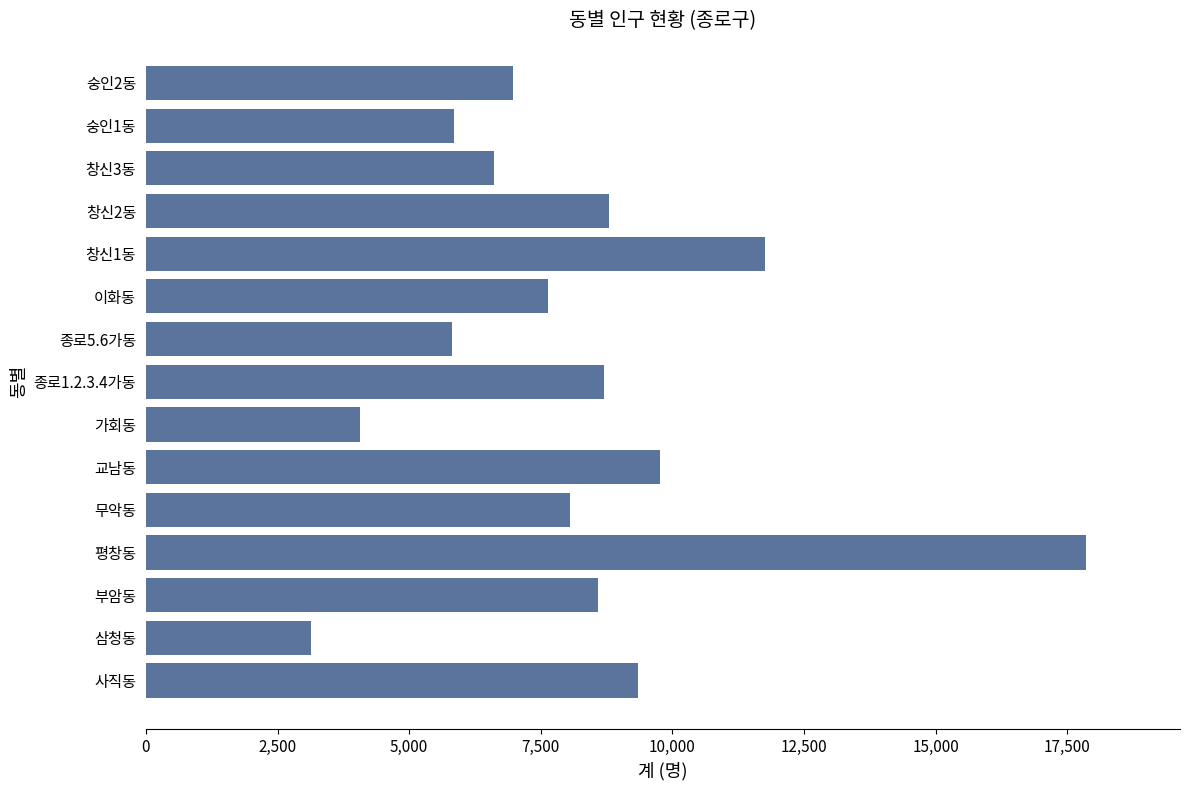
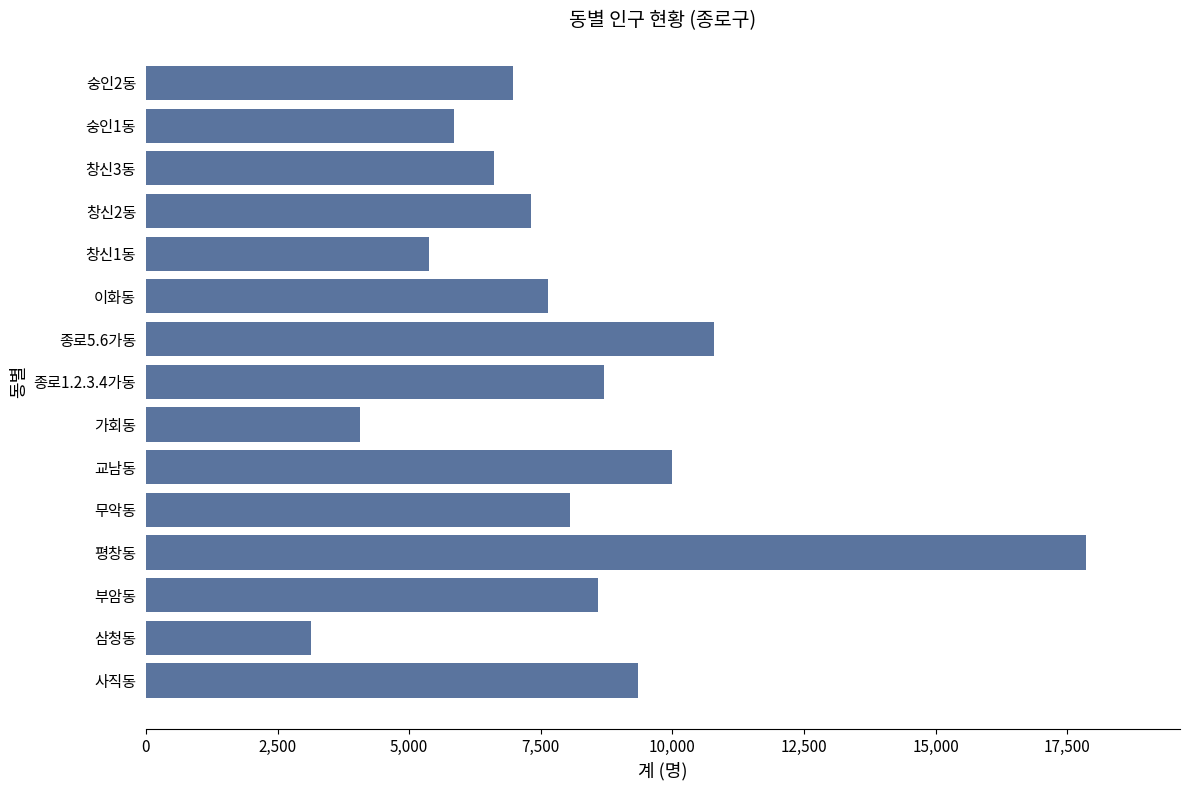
창신2동: 8,800 -> 7,300
창신1동: 11,800 -> 5,400
종로5.6가동: 5,800 -> 10,800
교남동: 9,800 -> 10,000
